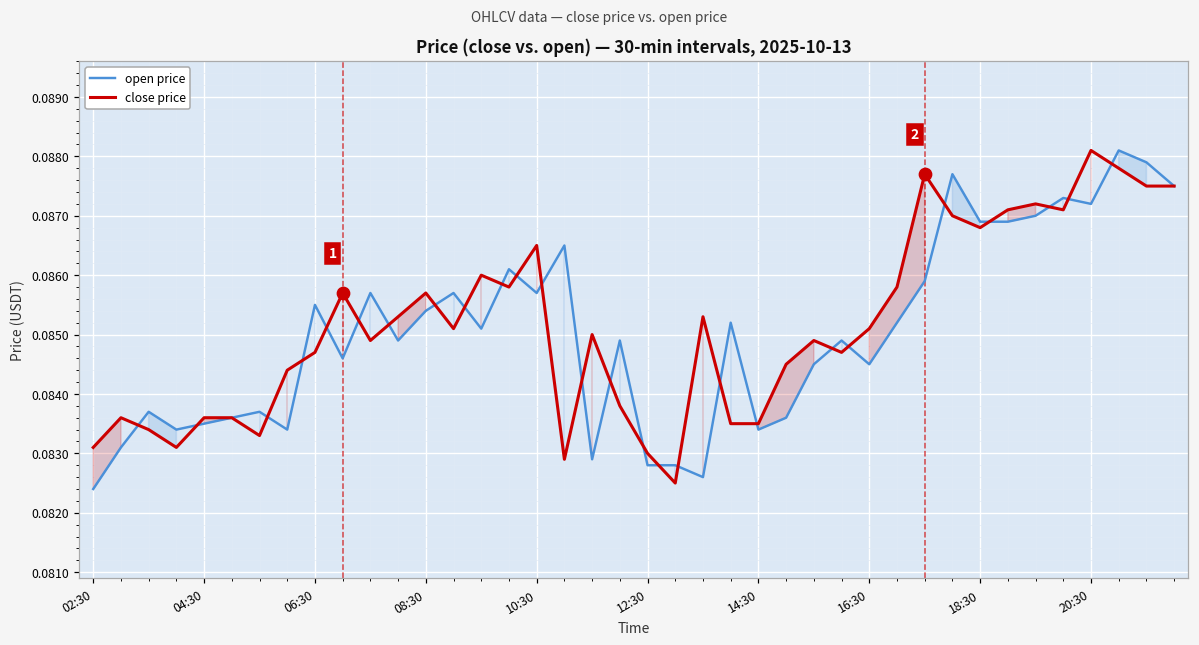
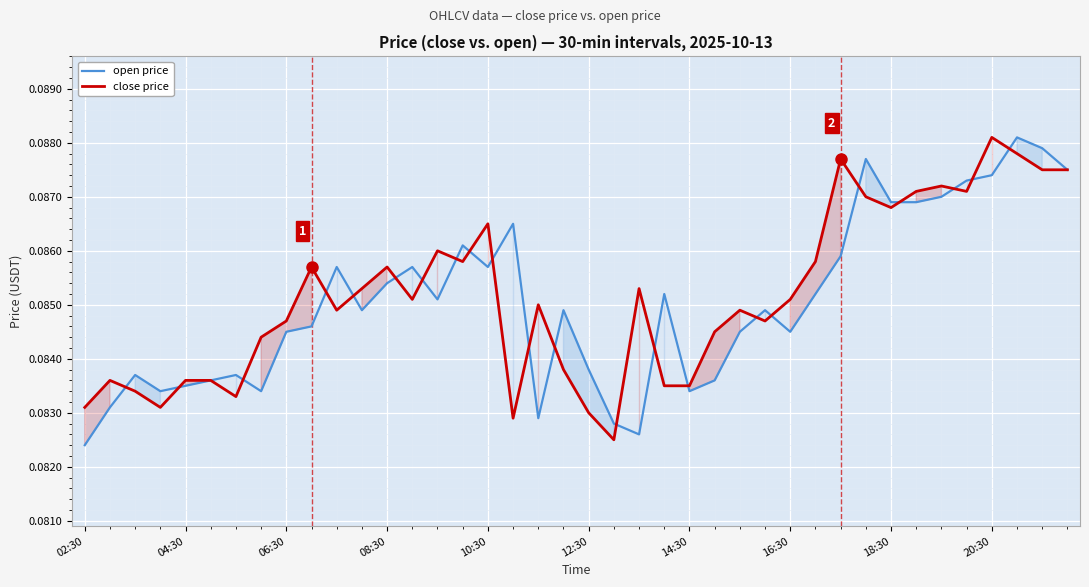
open price, 06:30: 0.0855 -> 0.0845
open price, 12:30: 0.0828 -> 0.0838
open price, 20:30: 0.0872 -> 0.0874
